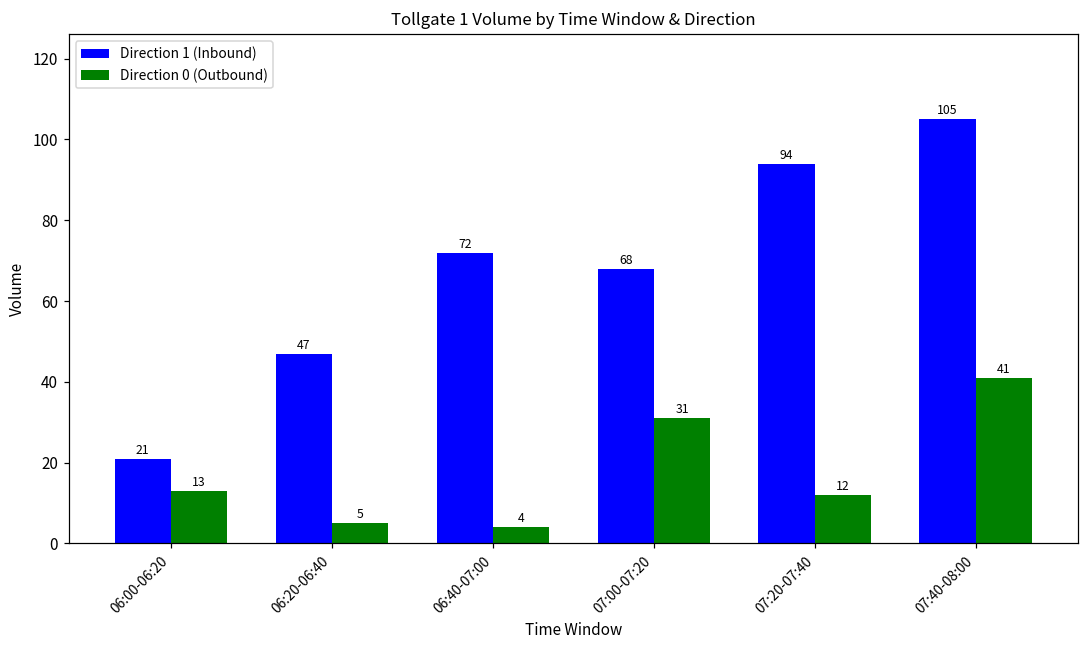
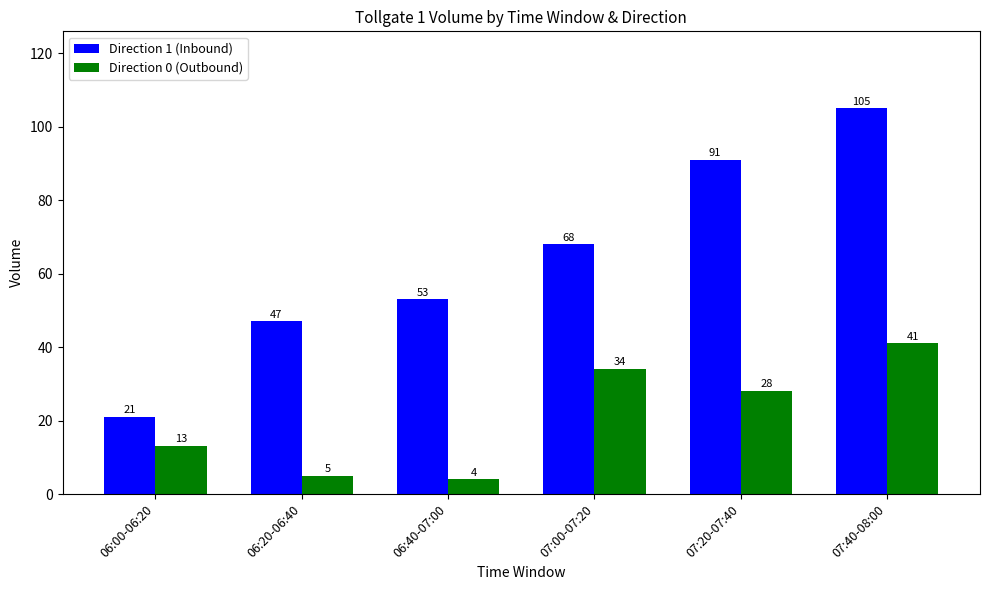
Direction 1 (Inbound), 06:40-07:00: 72 -> 53
Direction 0 (Outbound), 07:00-07:20: 31 -> 34
Direction 1 (Inbound), 07:20-07:40: 94 -> 91
Direction 0 (Outbound), 07:20-07:40: 12 -> 28
